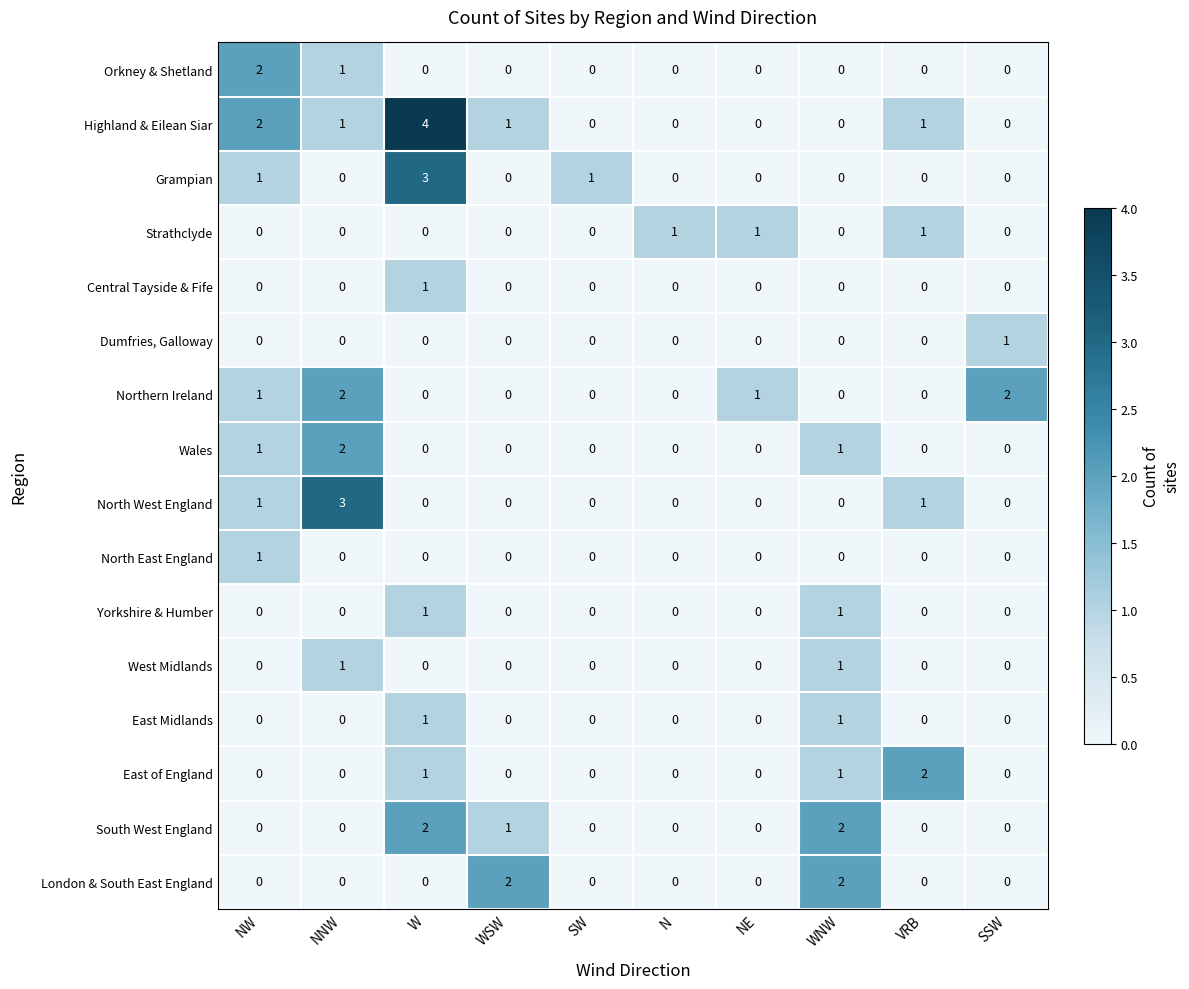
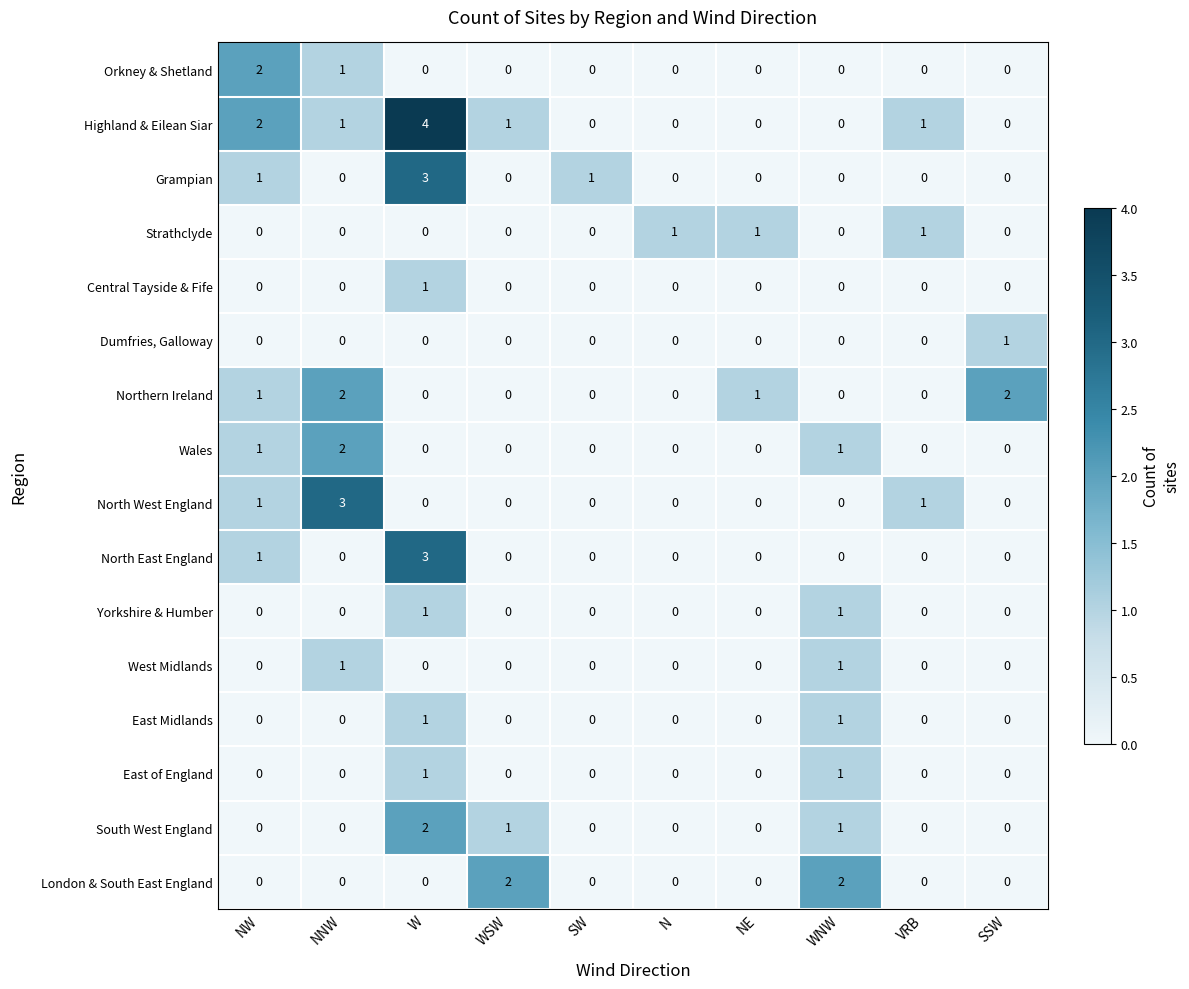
North East England, W: 0 -> 3
East of England, VRB: 2 -> 0
South West England, WNW: 2 -> 1
